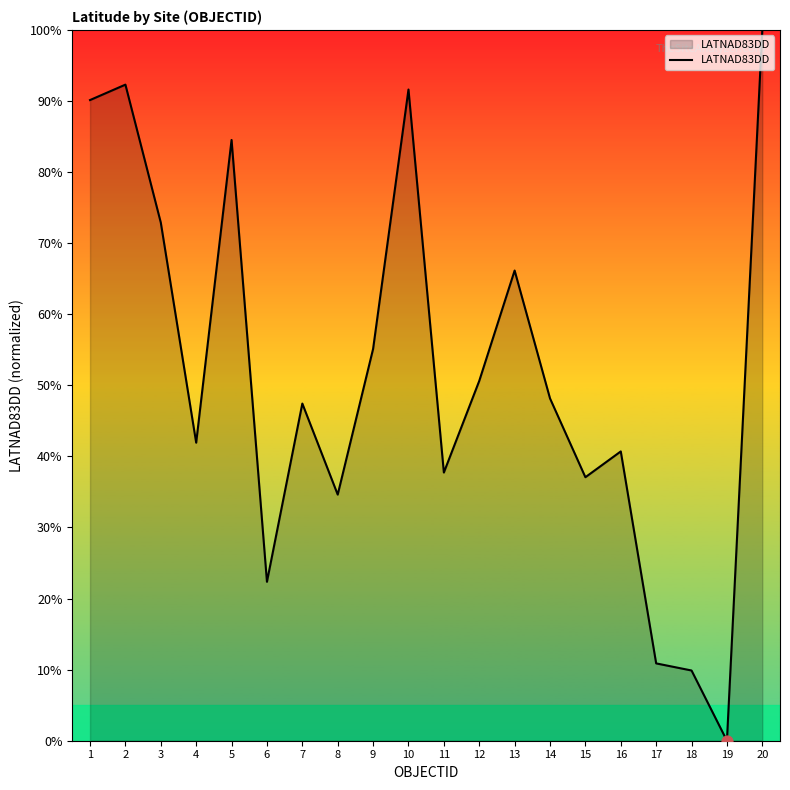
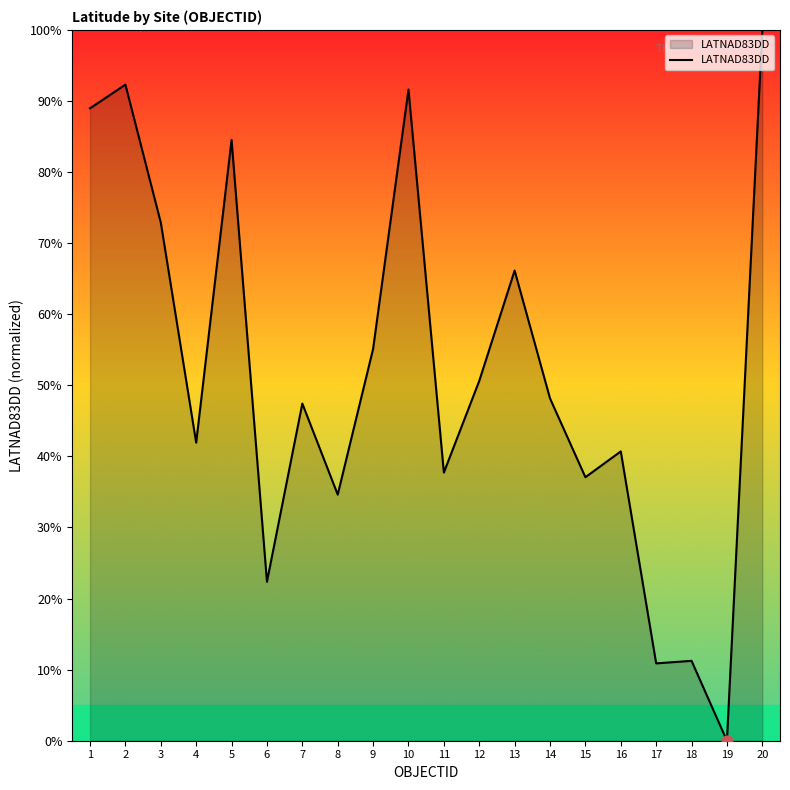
LATNAD83DD, 1: 90% -> 89%
LATNAD83DD, 18: 10% -> 11%
